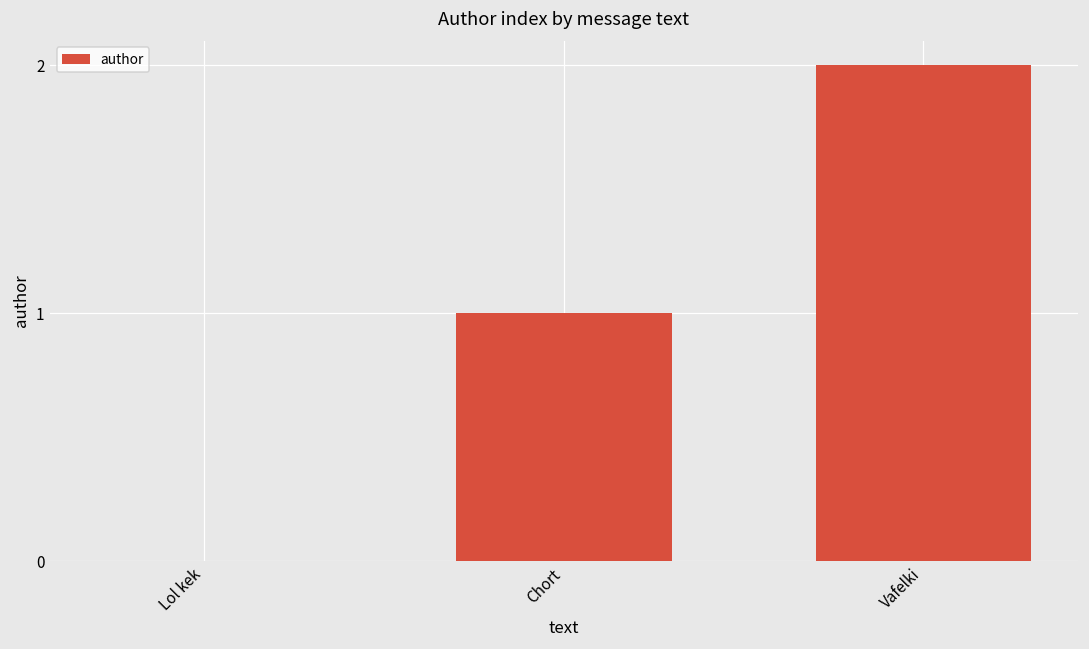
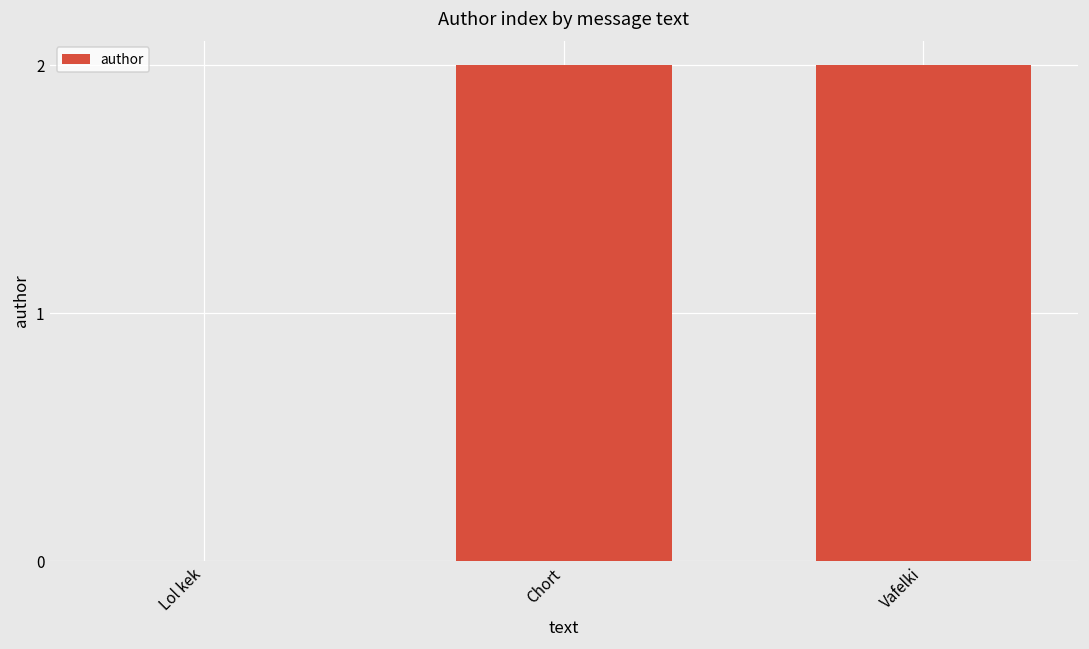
Chort: 1 -> 2
